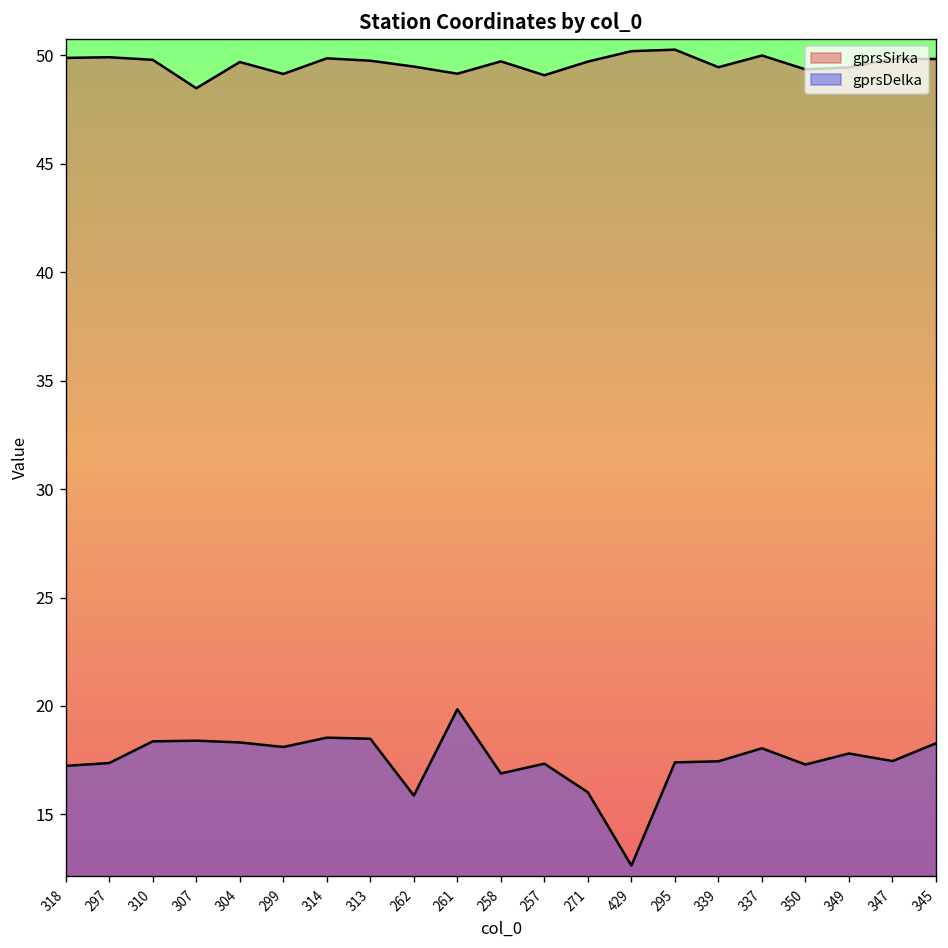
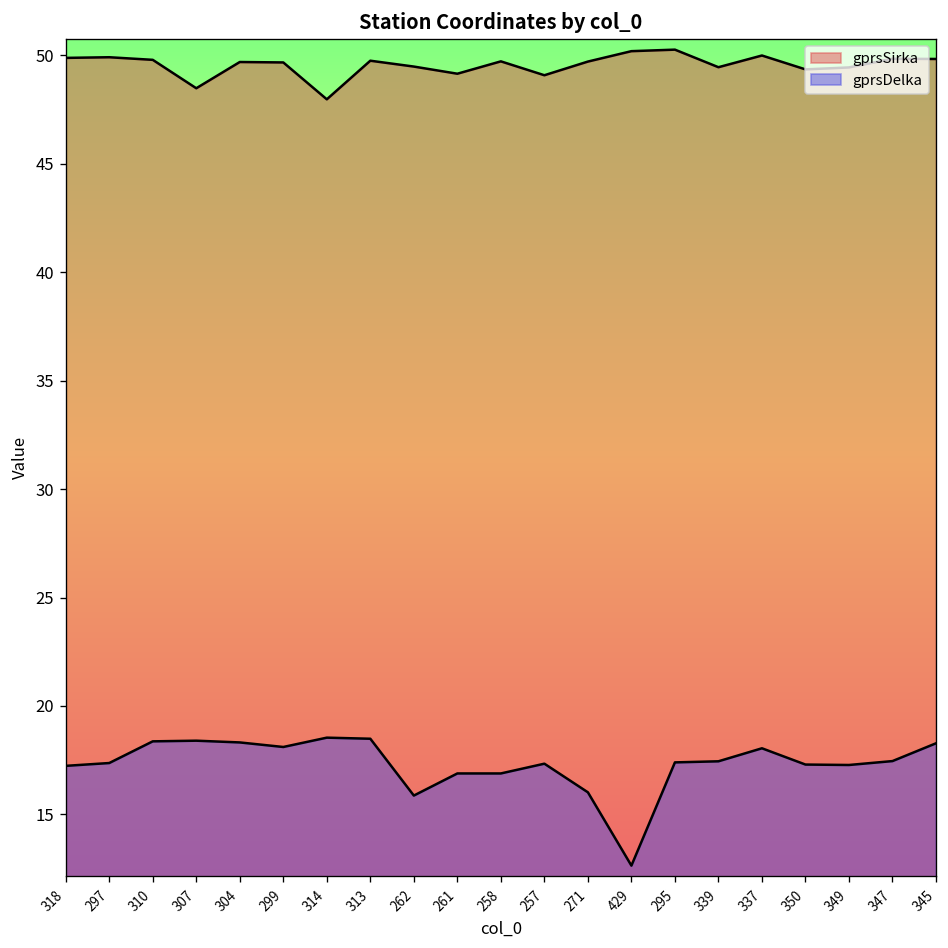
gprsSirka, 299: 49.1 -> 49.7
gprsSirka, 314: 49.9 -> 48.0
gprsDelka, 261: 19.9 -> 16.9
gprsDelka, 349: 17.8 -> 17.3
